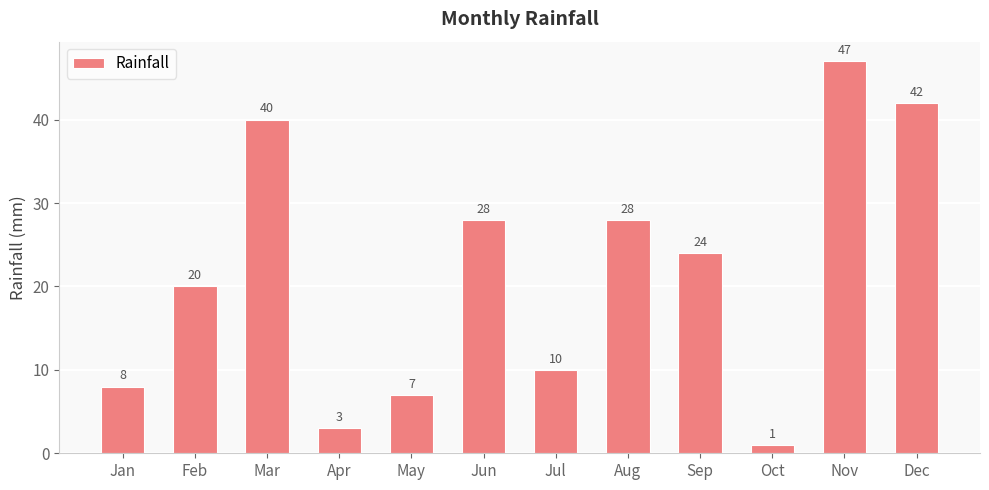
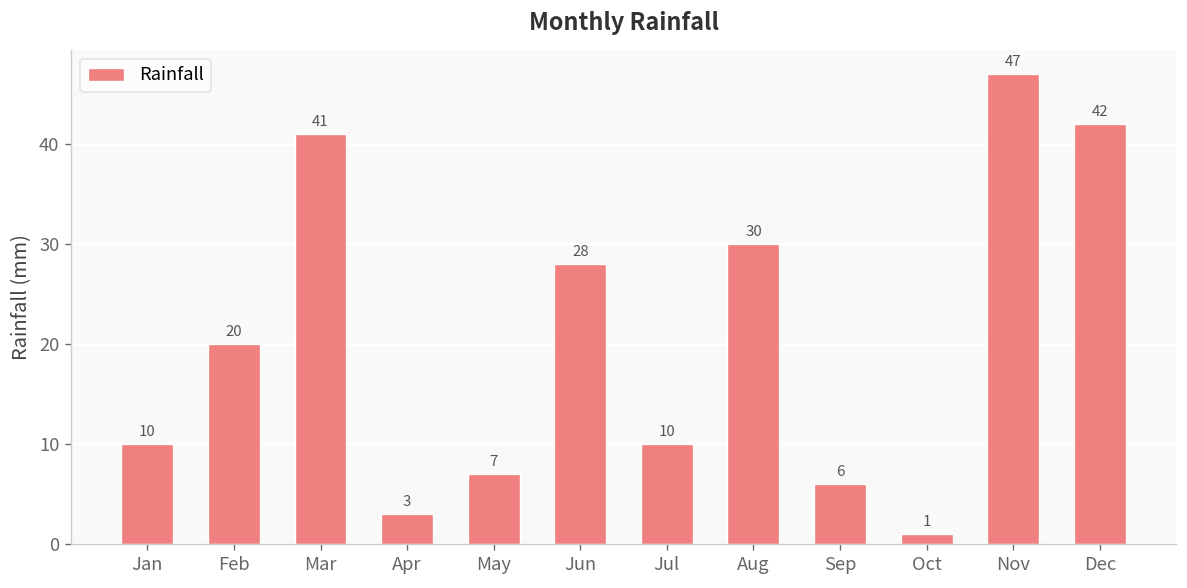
Jan: 8 -> 10
Mar: 40 -> 41
Aug: 28 -> 30
Sep: 24 -> 6
